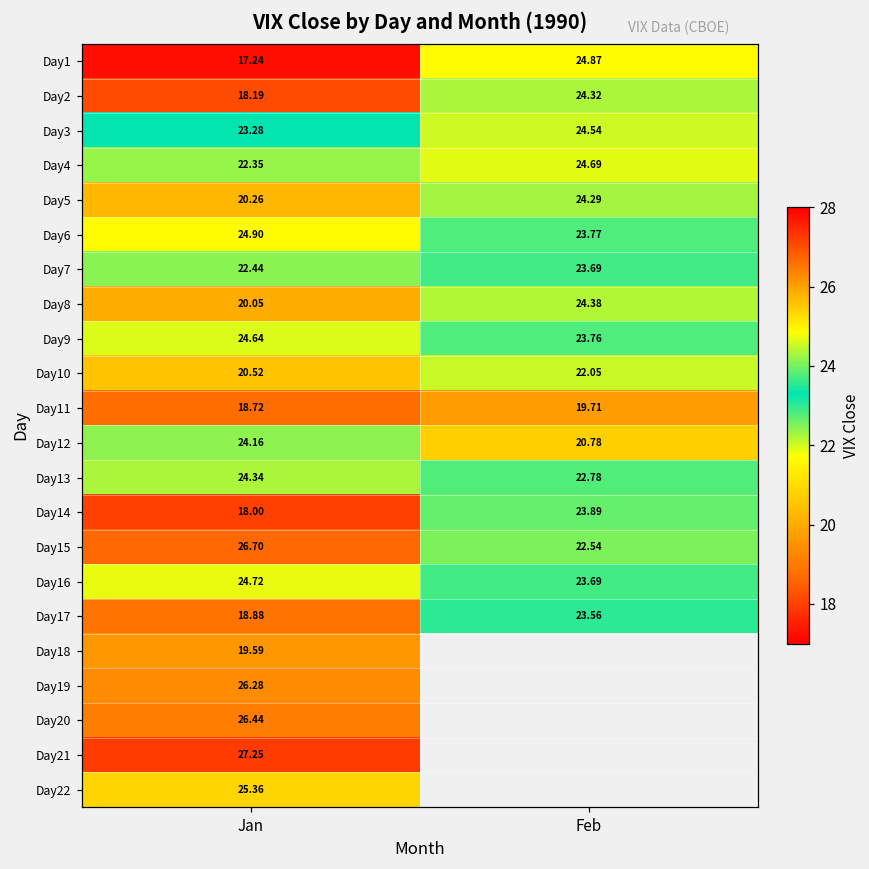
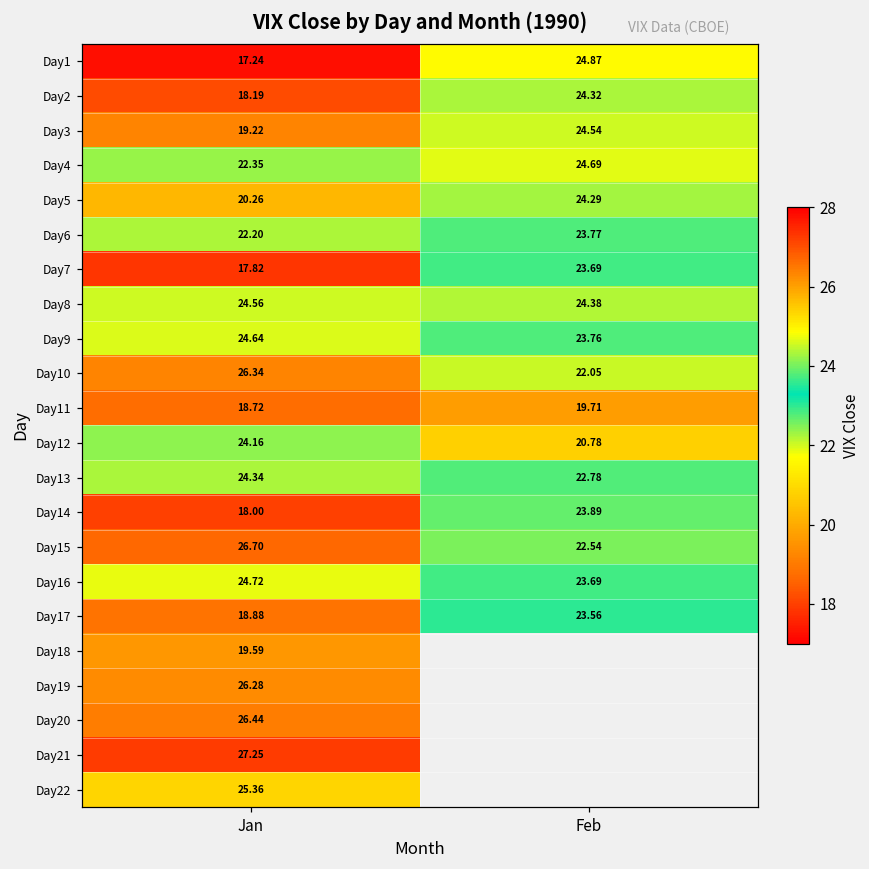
Day3, Jan: 23.28 -> 19.22
Day6, Jan: 24.90 -> 22.20
Day7, Jan: 22.44 -> 17.82
Day8, Jan: 20.05 -> 24.56
Day10, Jan: 20.52 -> 26.34
